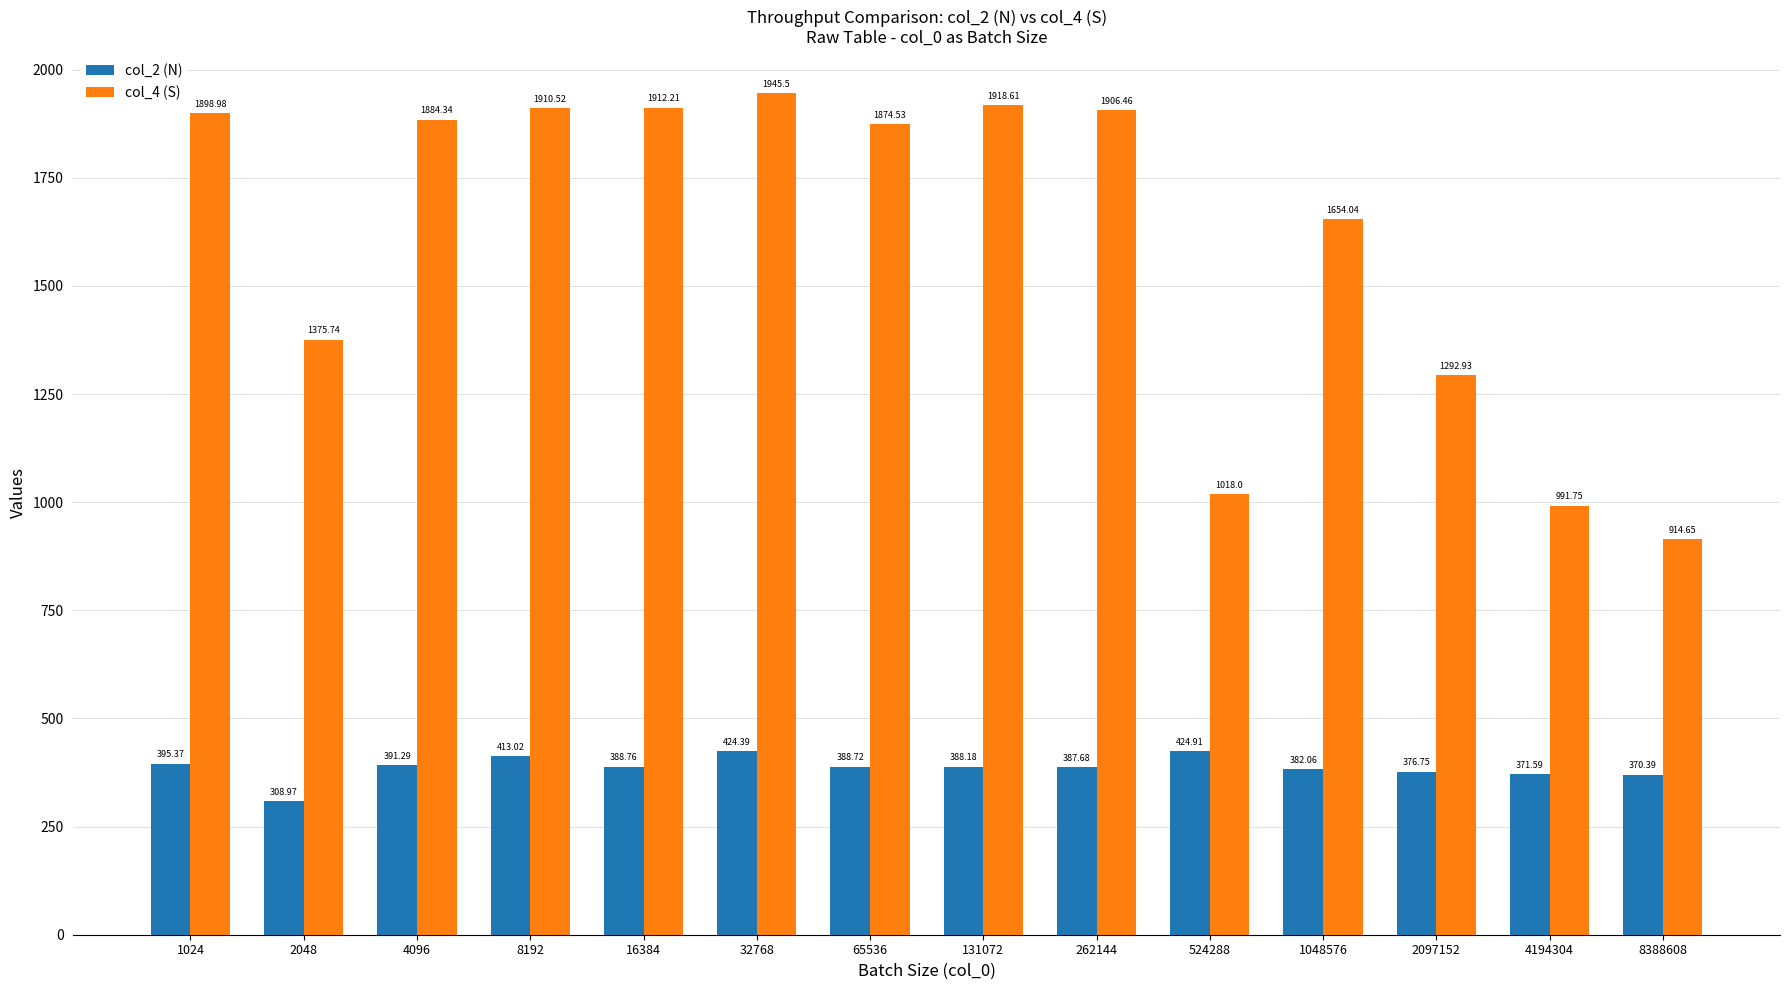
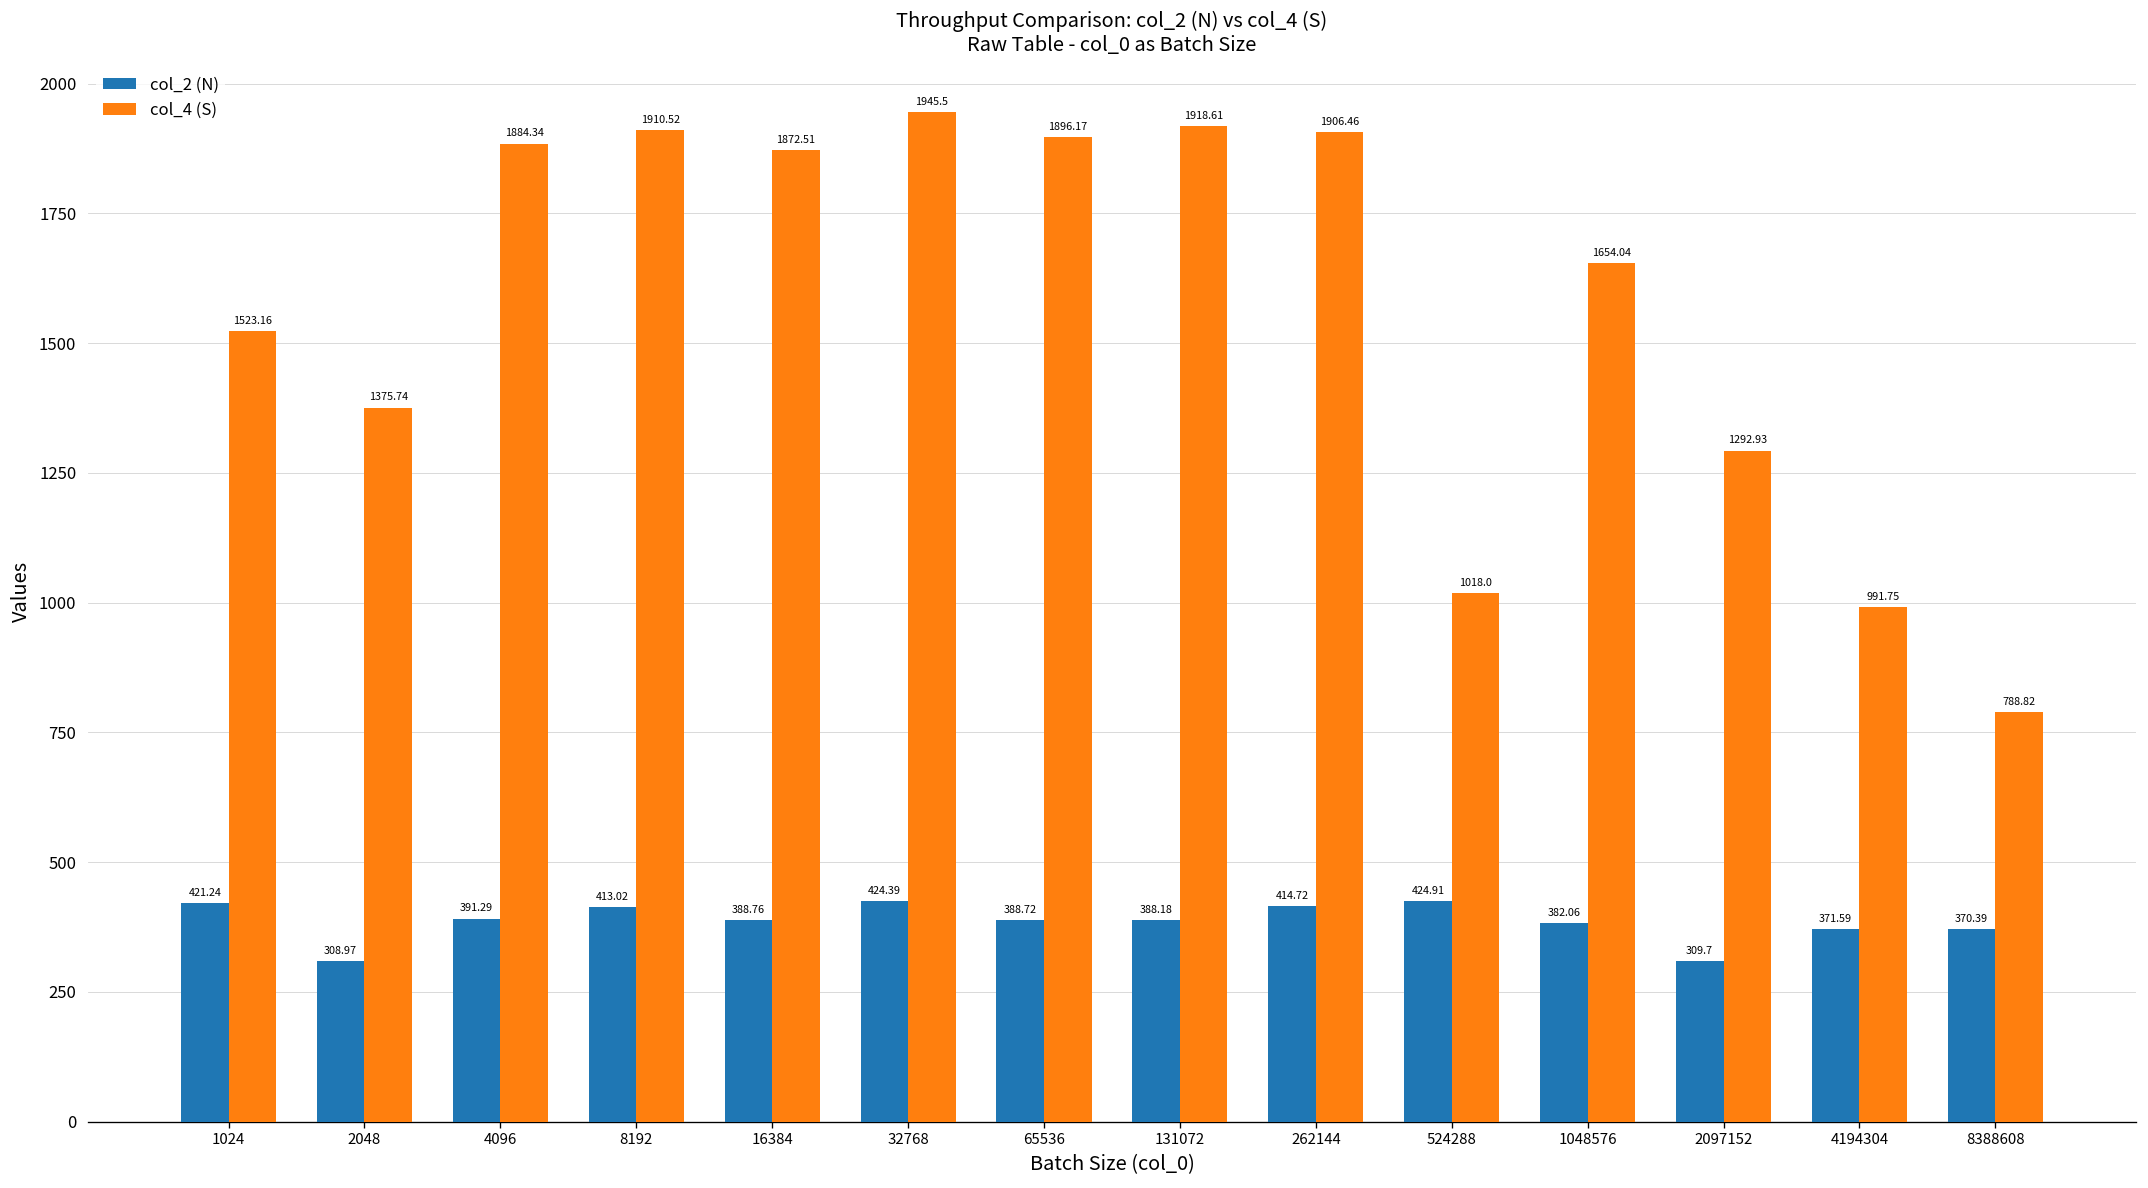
col_2 (N), 1024: 395.37 -> 421.24
col_4 (S), 1024: 1898.98 -> 1523.16
col_4 (S), 16384: 1912.21 -> 1872.51
col_4 (S), 65536: 1874.53 -> 1896.17
col_2 (N), 262144: 387.68 -> 414.72
col_2 (N), 2097152: 376.75 -> 309.7
col_4 (S), 8388608: 914.65 -> 788.82
